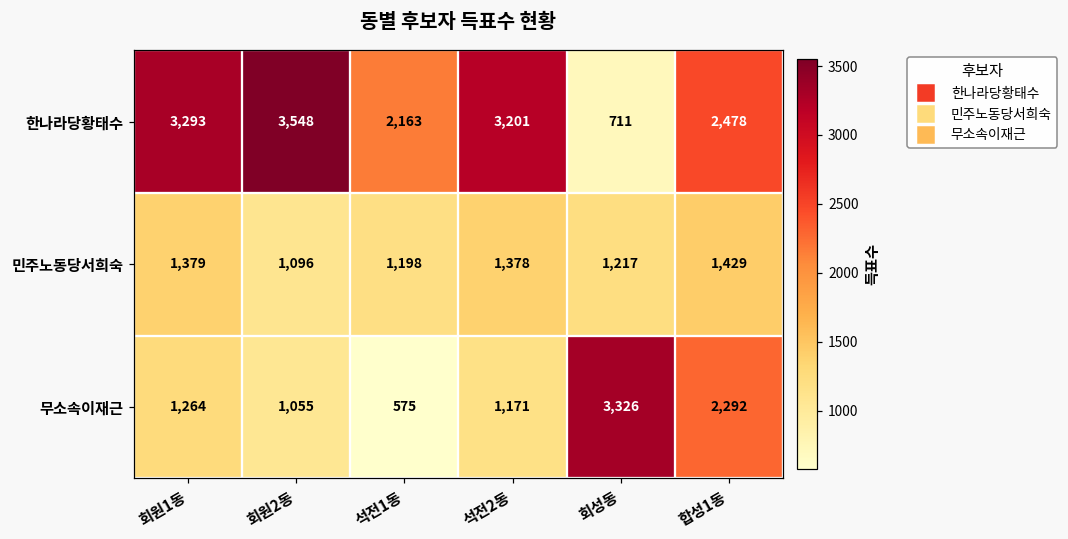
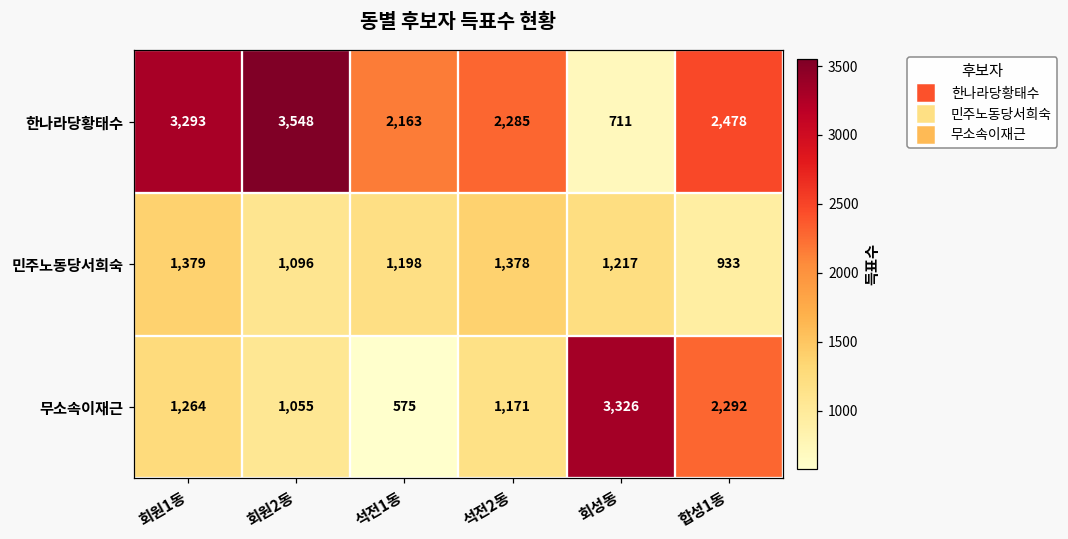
한나라당황태수, 석전2동: 3,201 -> 2,285
민주노동당서희숙, 합성1동: 1,429 -> 933
